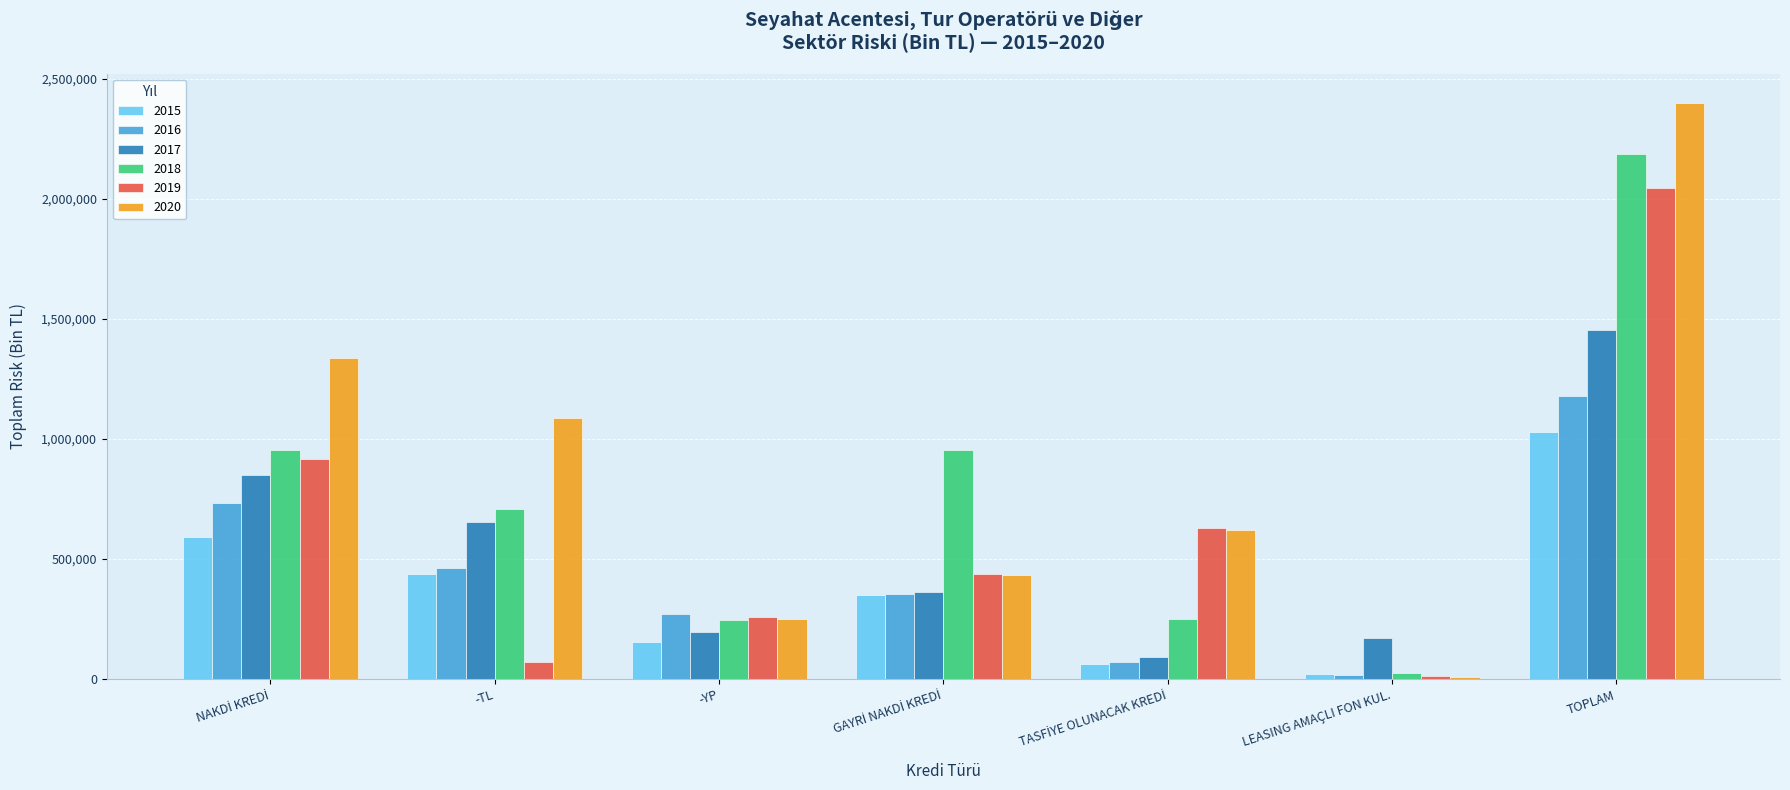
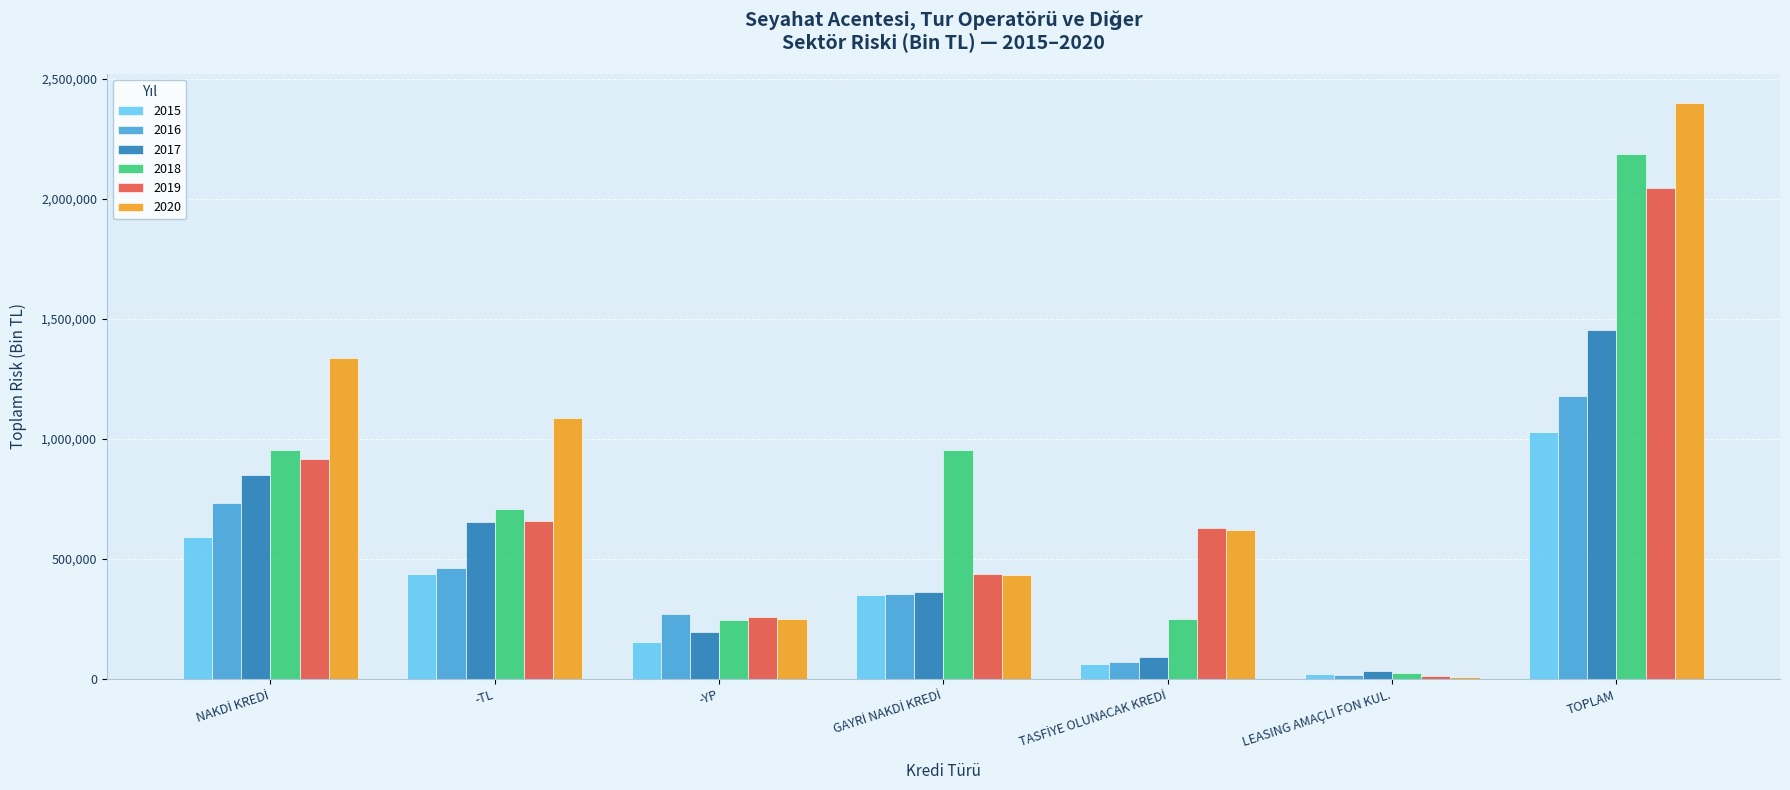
2019, -TL: 70,000 -> 660,000
2017, LEASING AMAÇLI FON KUL.: 170,000 -> 30,000
